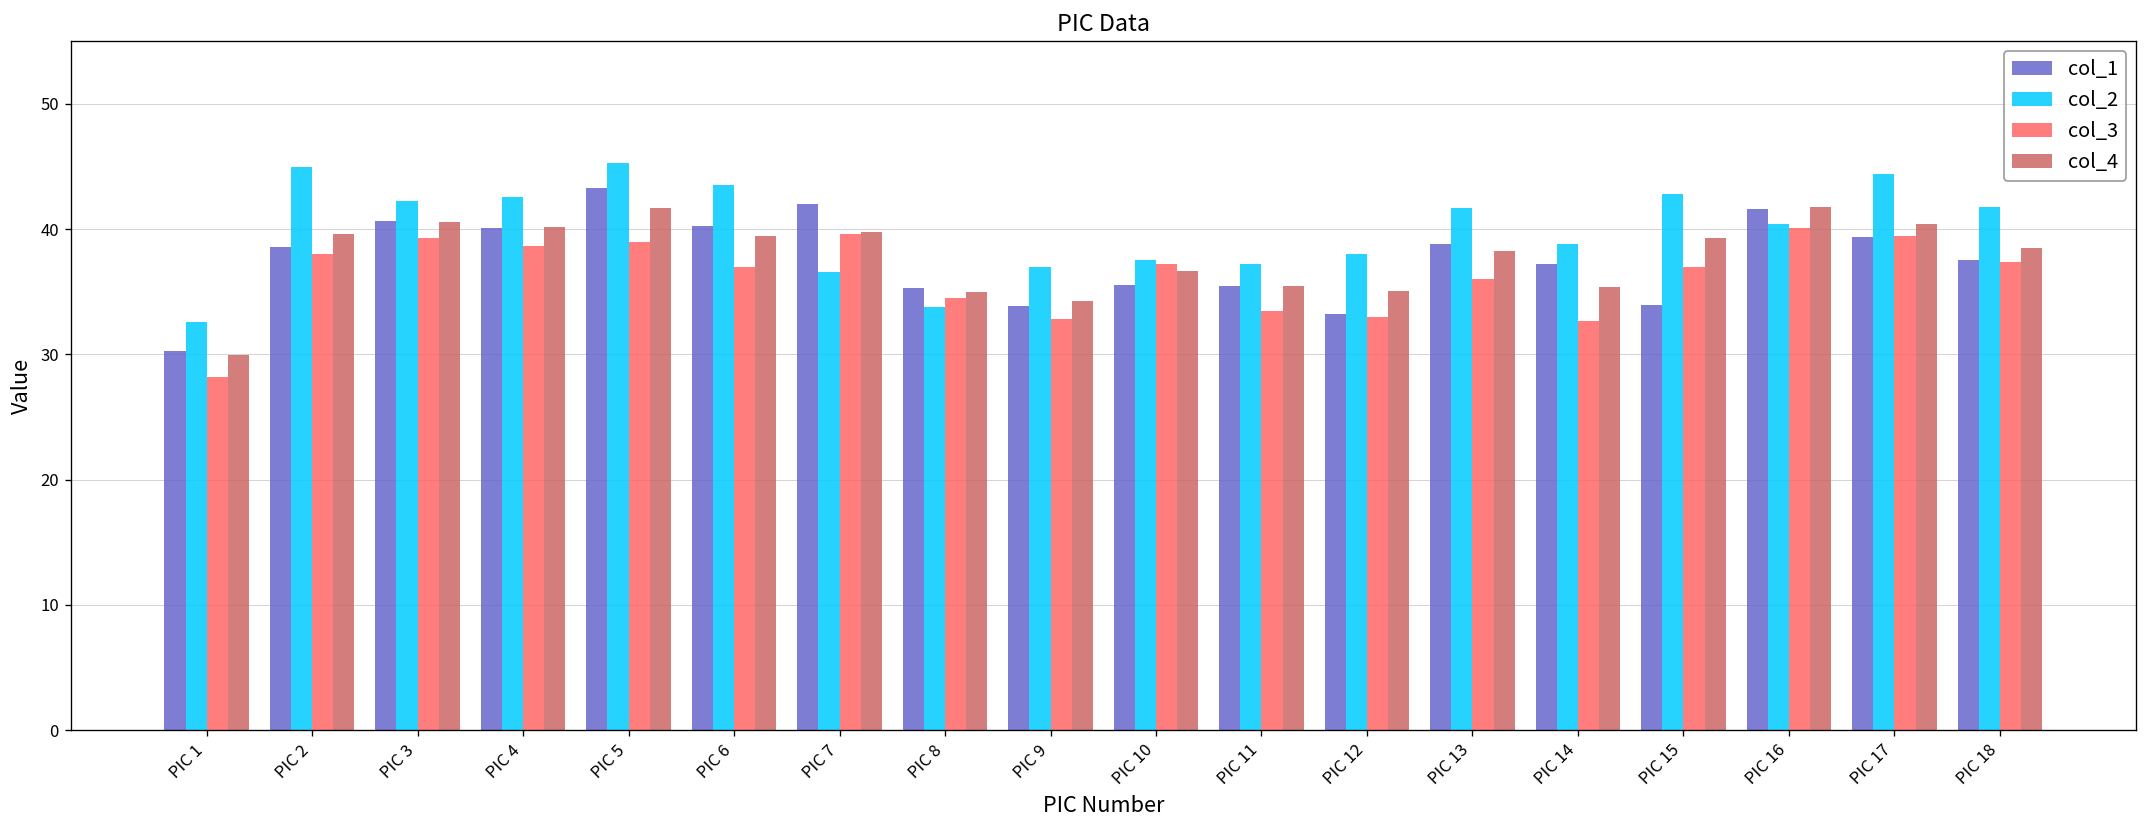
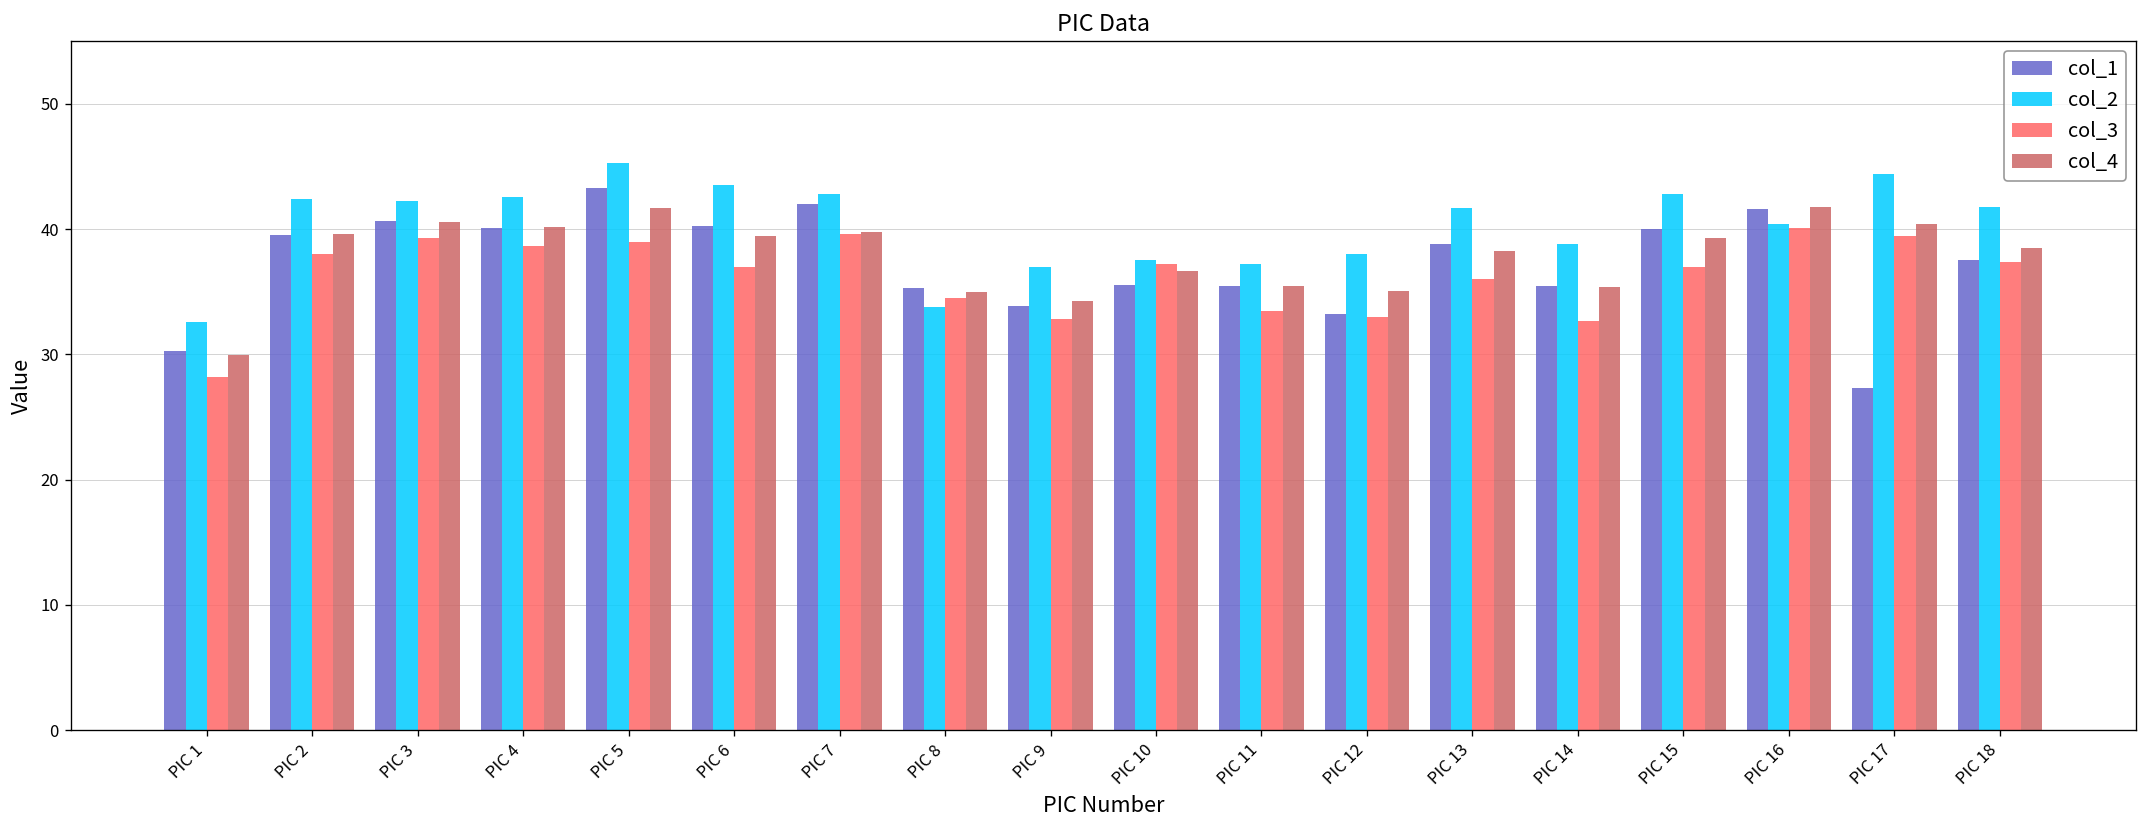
col_1, PIC 2: 38.6 -> 39.5
col_2, PIC 2: 45.0 -> 42.4
col_2, PIC 7: 36.6 -> 42.8
col_1, PIC 14: 37.2 -> 35.5
col_1, PIC 15: 34.0 -> 40.0
col_1, PIC 17: 39.4 -> 27.3
